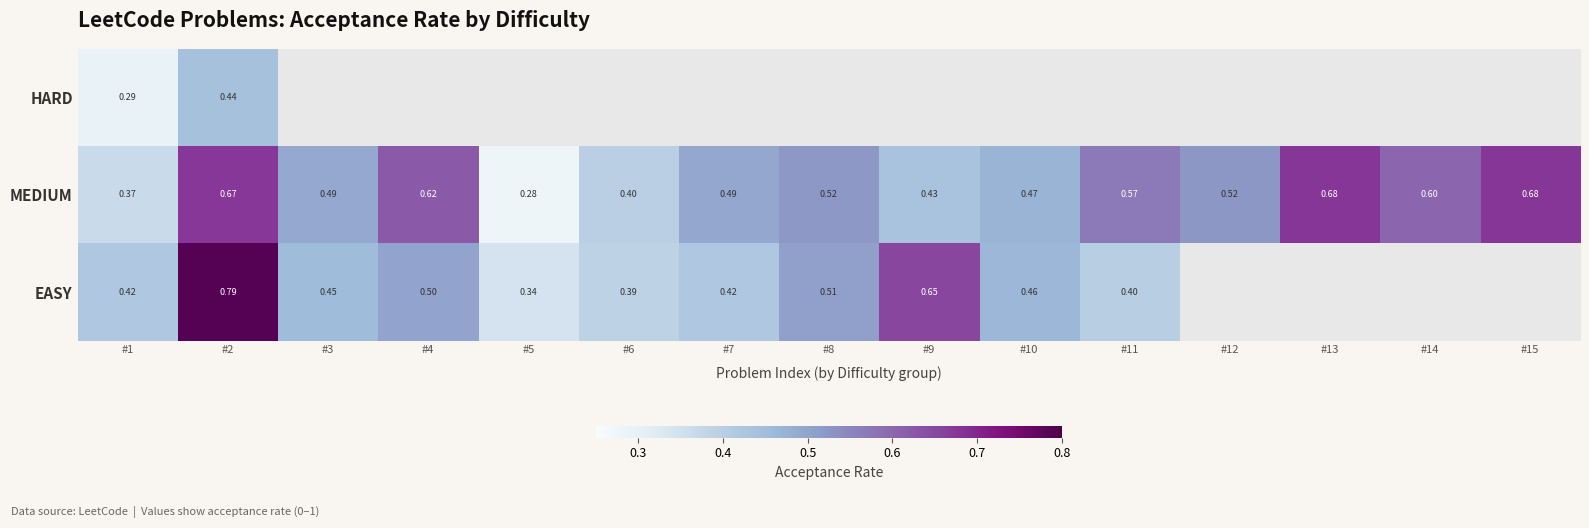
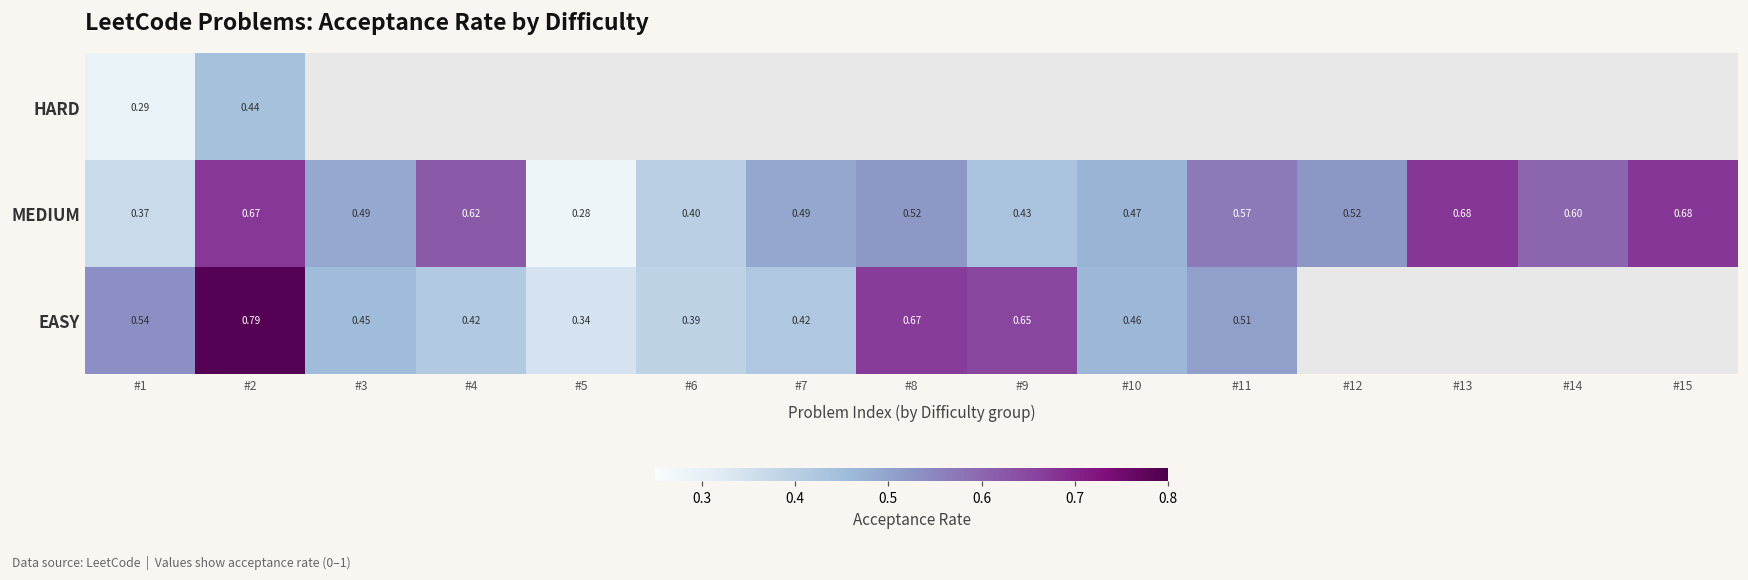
EASY, #1: 0.42 -> 0.54
EASY, #4: 0.50 -> 0.42
EASY, #8: 0.51 -> 0.67
EASY, #11: 0.40 -> 0.51
